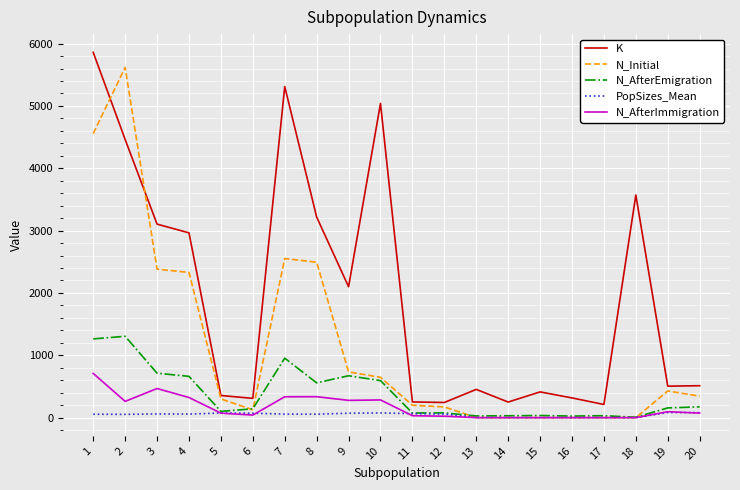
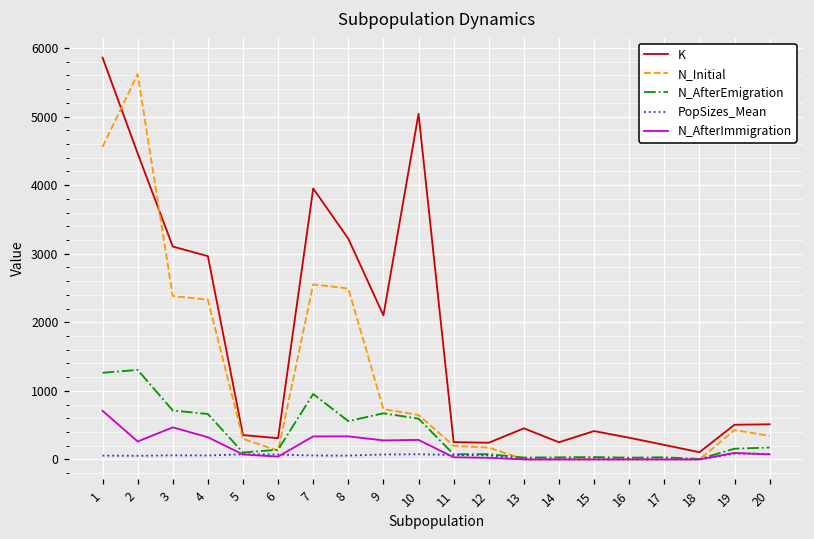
K, 7: 5300 -> 4000
K, 18: 3600 -> 100
